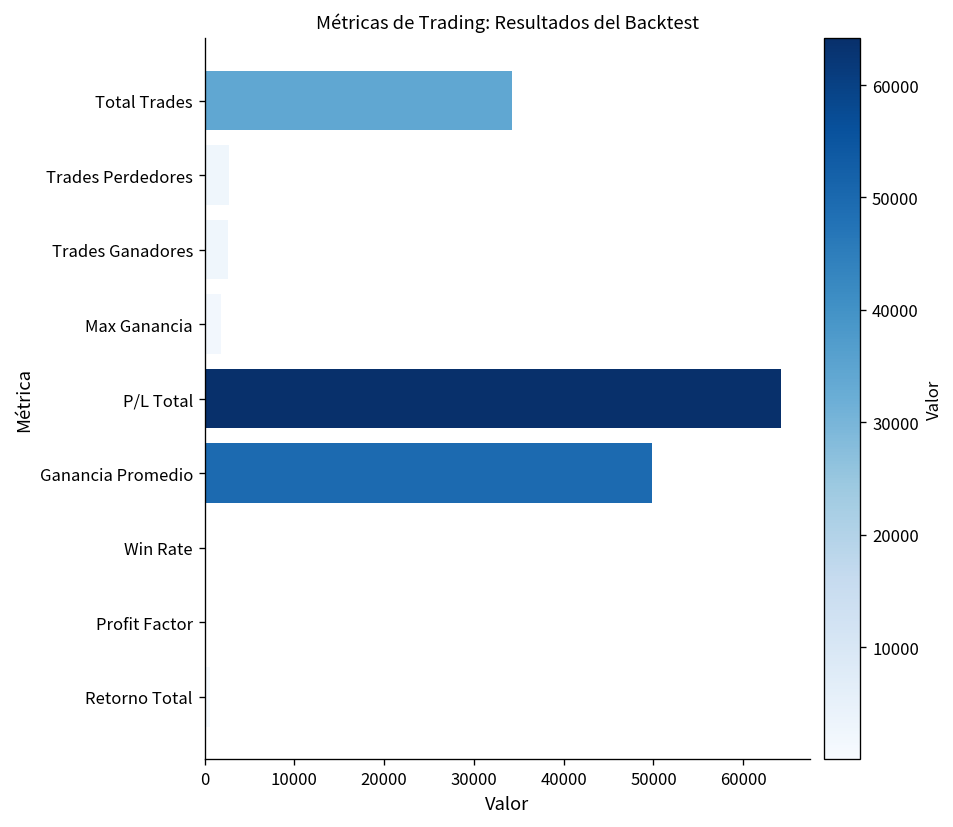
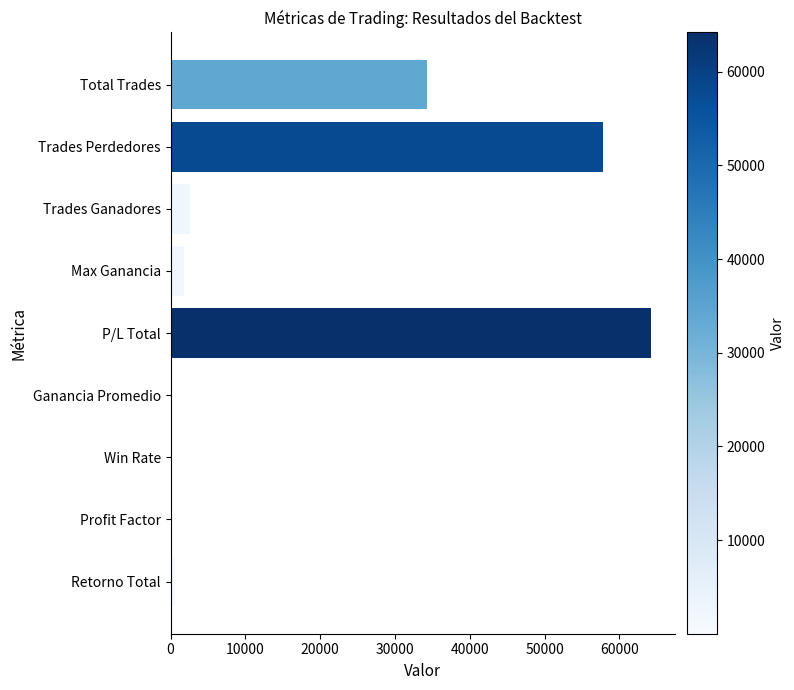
Trades Perdedores: 3000 -> 58000
Ganancia Promedio: 50000 -> 0
